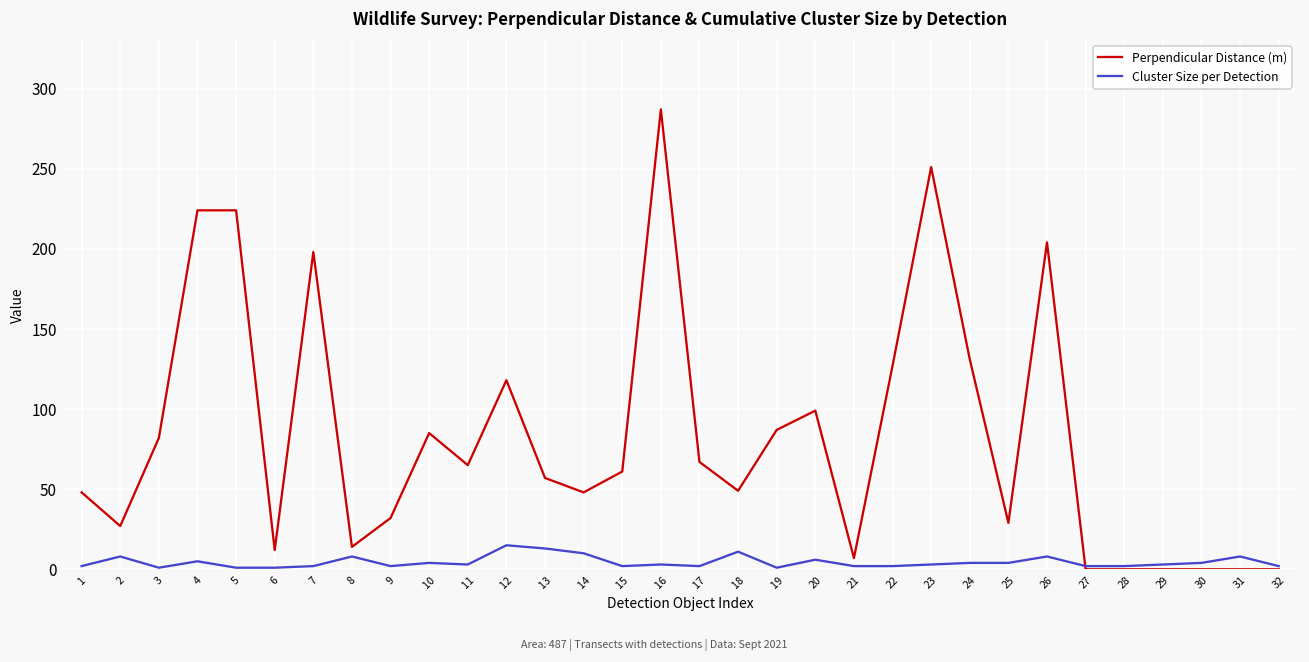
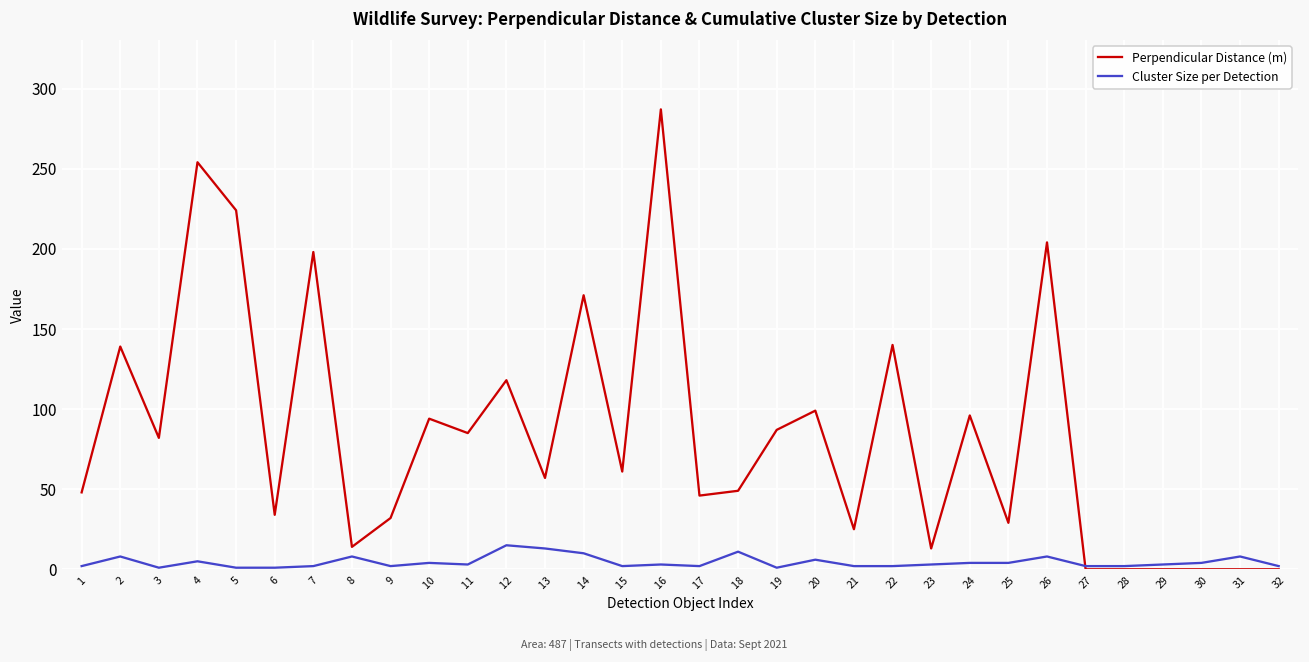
Perpendicular Distance (m), 2: 27 -> 139
Perpendicular Distance (m), 4: 224 -> 254
Perpendicular Distance (m), 6: 12 -> 34
Perpendicular Distance (m), 10: 85 -> 94
Perpendicular Distance (m), 11: 65 -> 85
Perpendicular Distance (m), 14: 48 -> 171
Perpendicular Distance (m), 17: 67 -> 46
Perpendicular Distance (m), 21: 7 -> 25
Perpendicular Distance (m), 22: 127 -> 140
Perpendicular Distance (m), 23: 251 -> 13
Perpendicular Distance (m), 24: 131 -> 96
